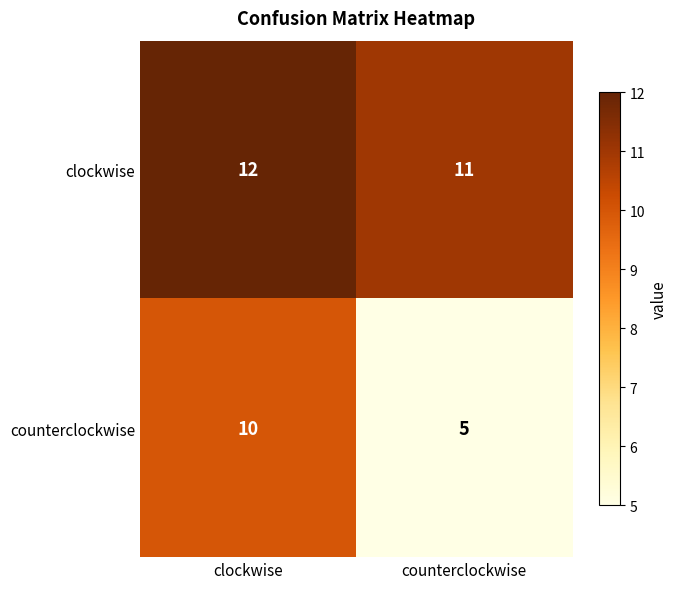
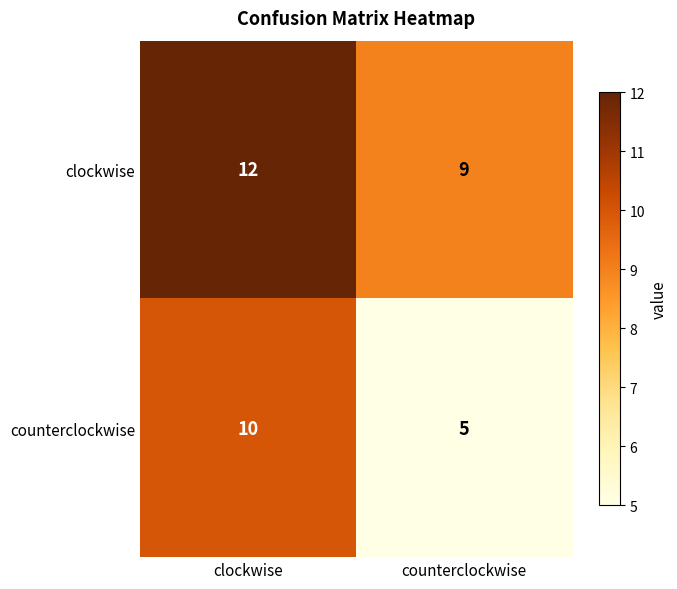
clockwise, counterclockwise: 11 -> 9
